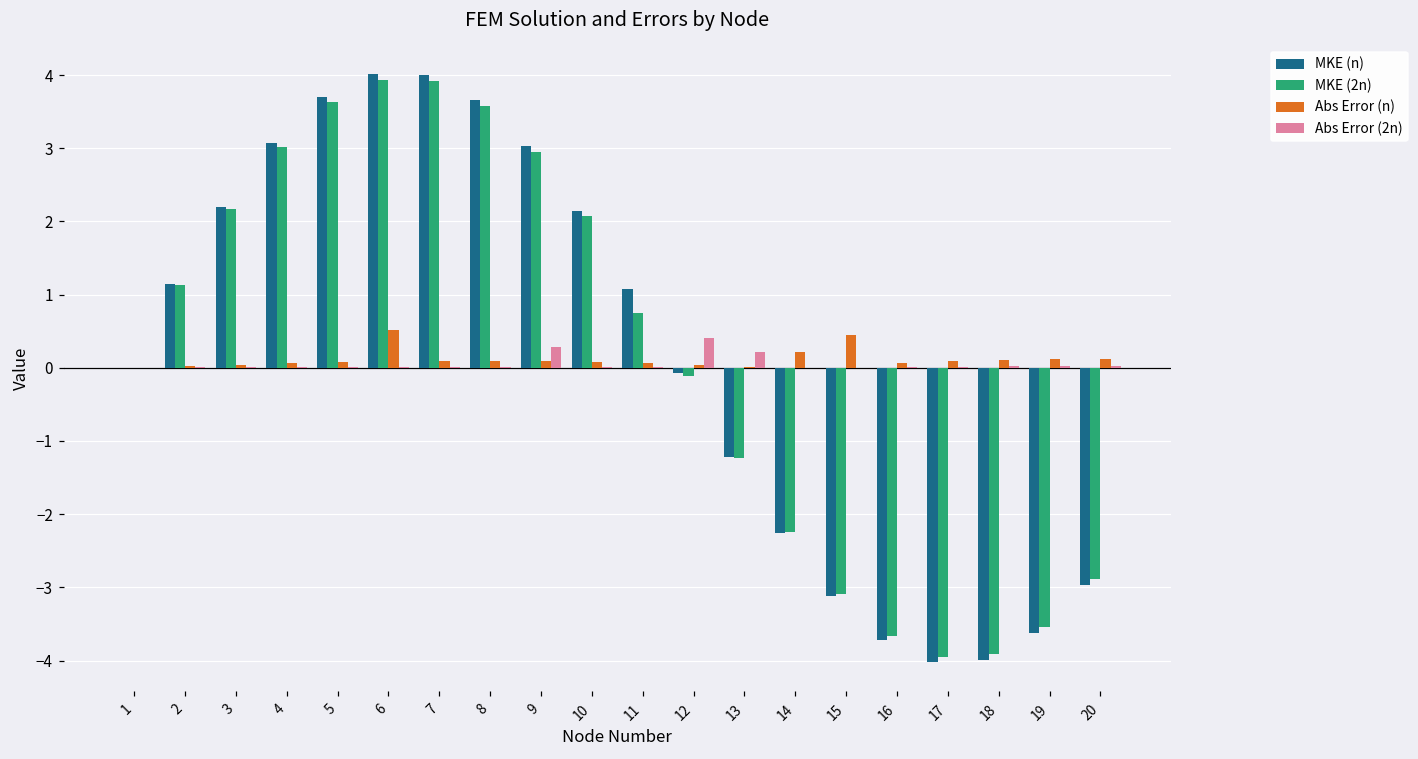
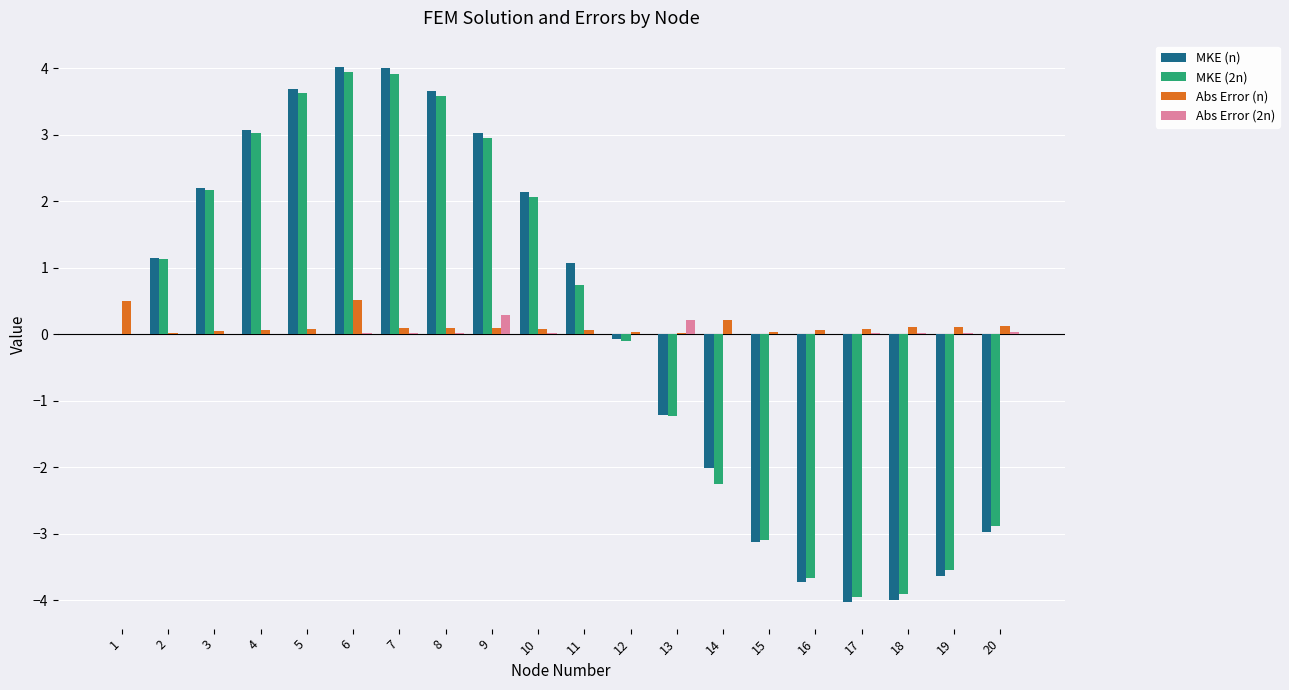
Abs Error (n), 1: 0.0 -> 0.5
Abs Error (2n), 12: 0.4 -> 0.0
MKE (n), 14: -2.3 -> -2.0
Abs Error (n), 15: 0.4 -> 0.0
